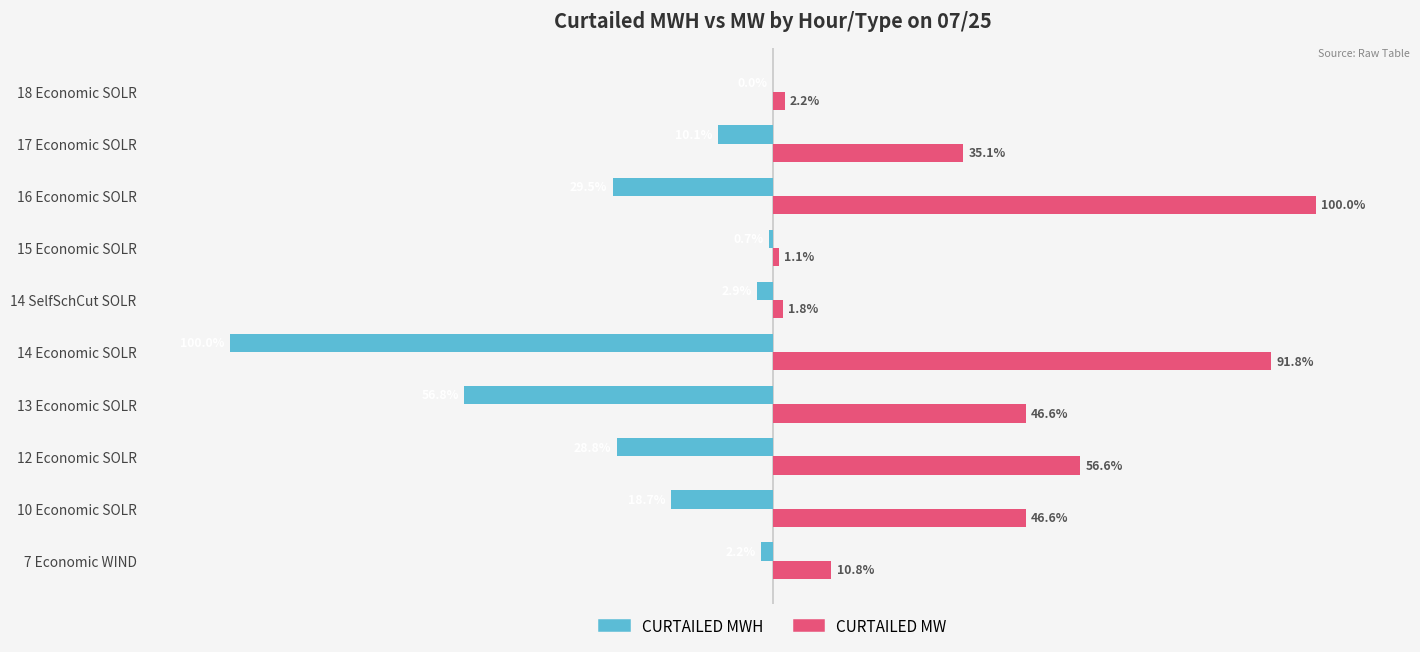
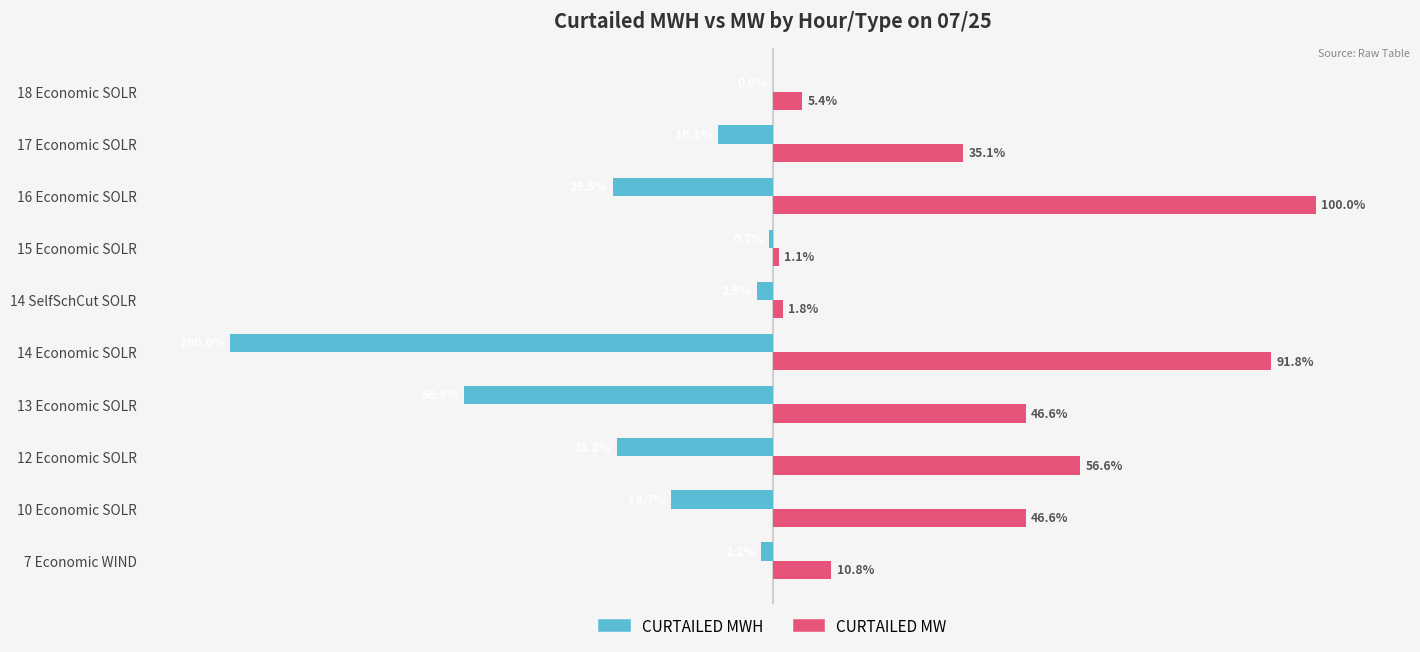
CURTAILED MW, 18 Economic SOLR: 2.2% -> 5.4%
